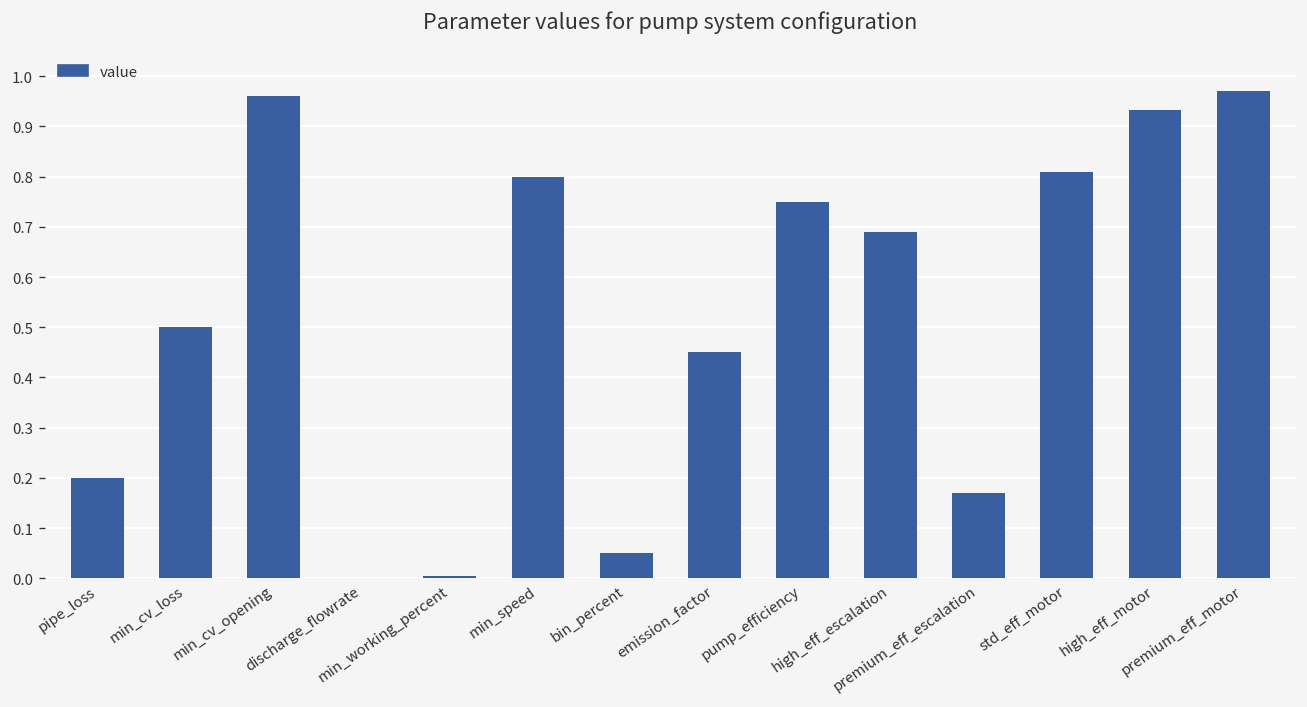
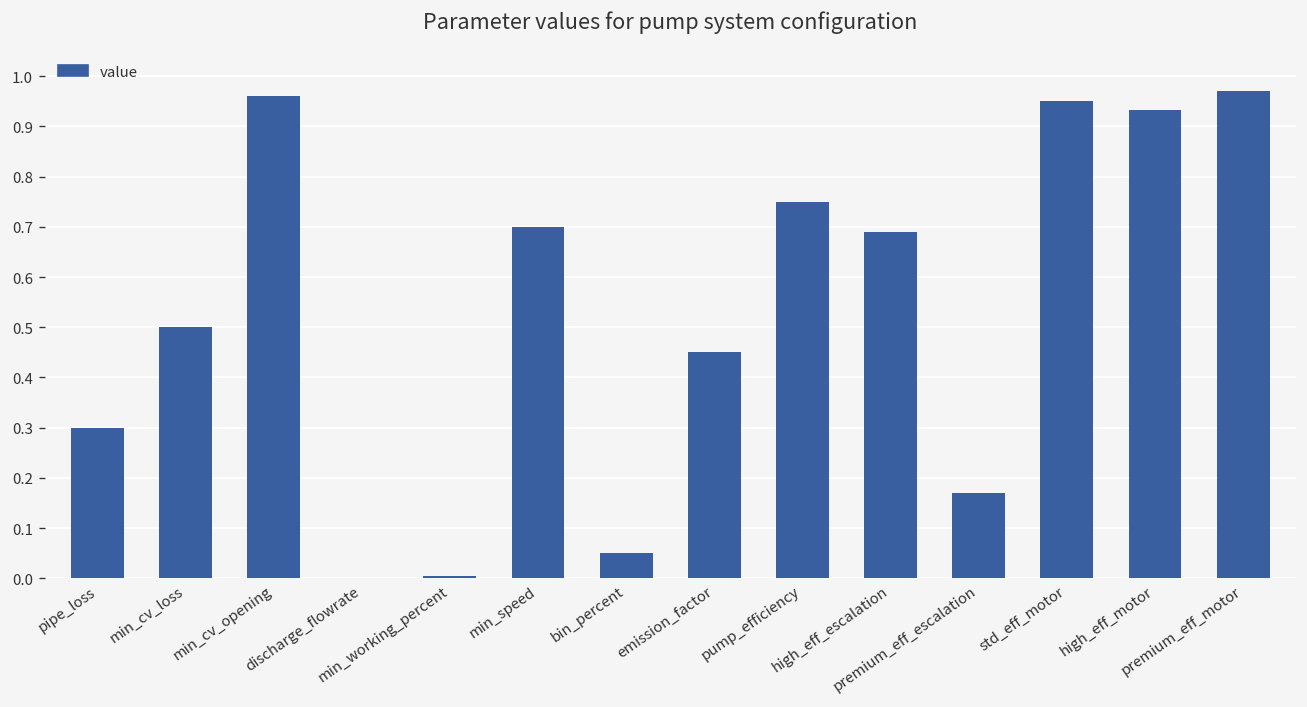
pipe_loss: 0.2 -> 0.3
min_speed: 0.8 -> 0.7
std_eff_motor: 0.81 -> 0.95
